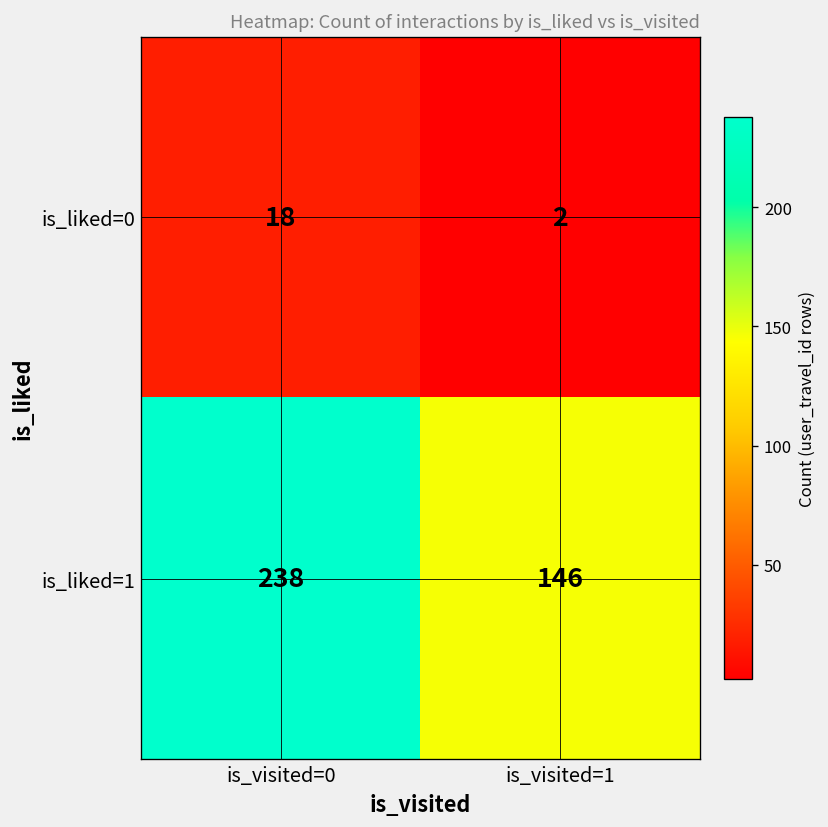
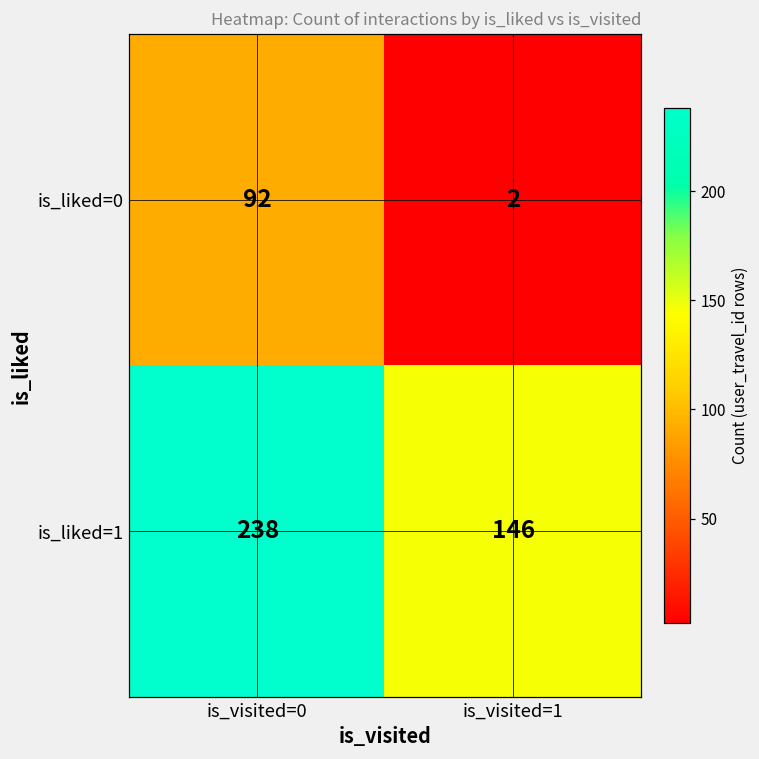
is_liked=0, is_visited=0: 18 -> 92
